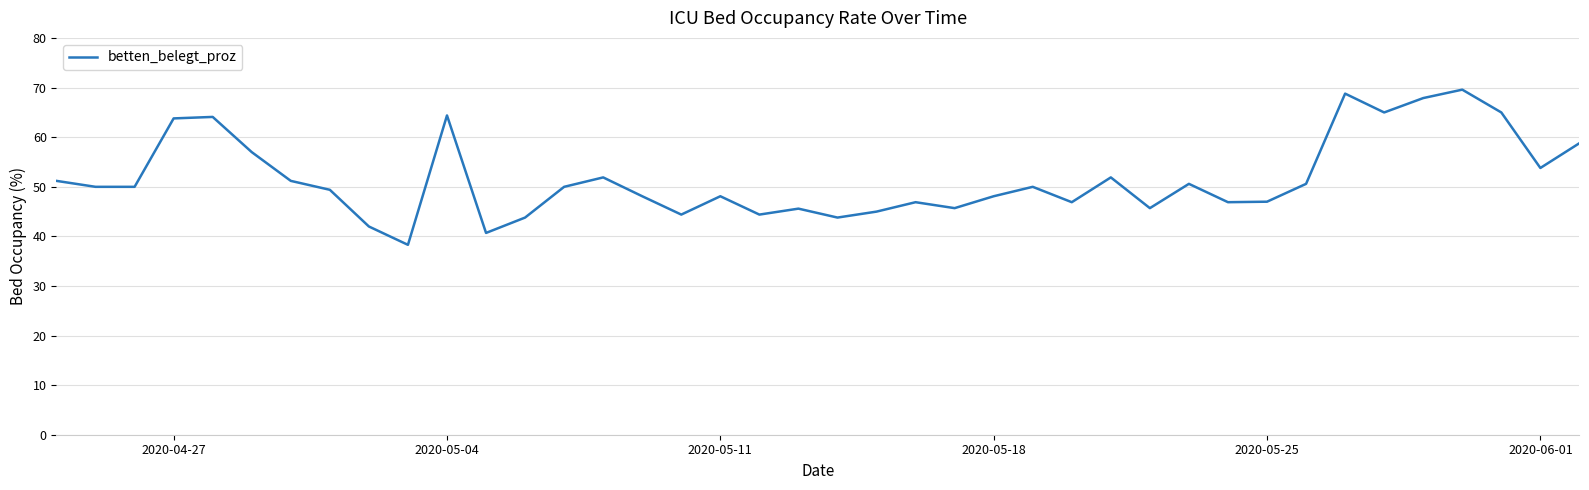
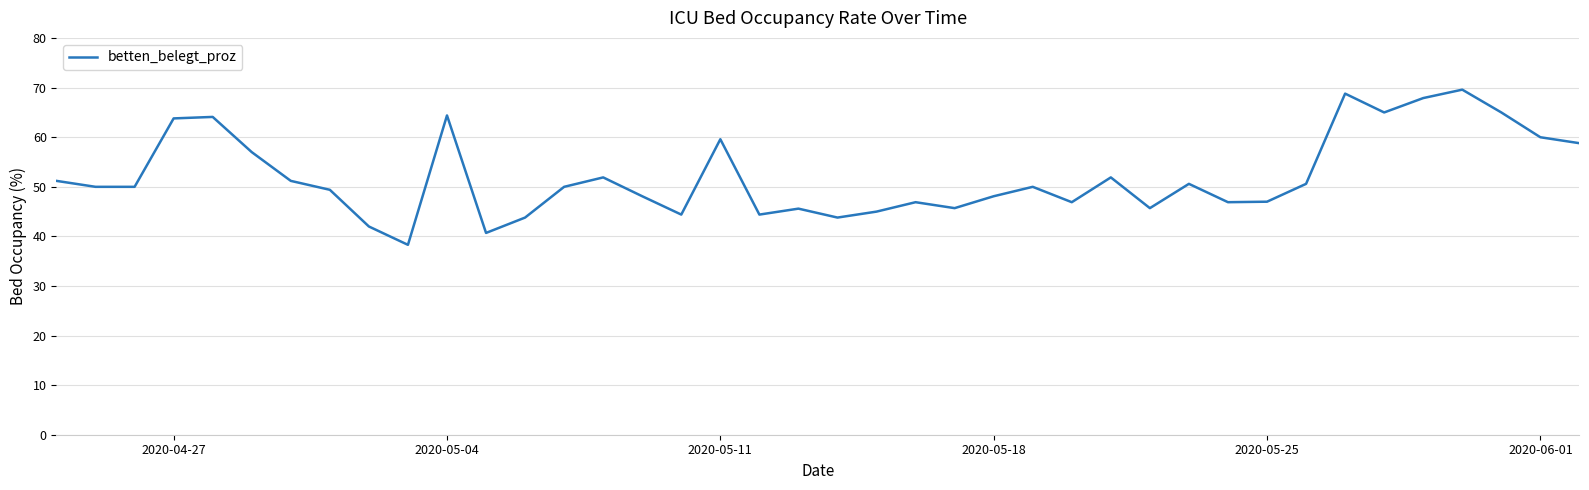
2020-05-11: 48 -> 60
2020-06-01: 54 -> 60
